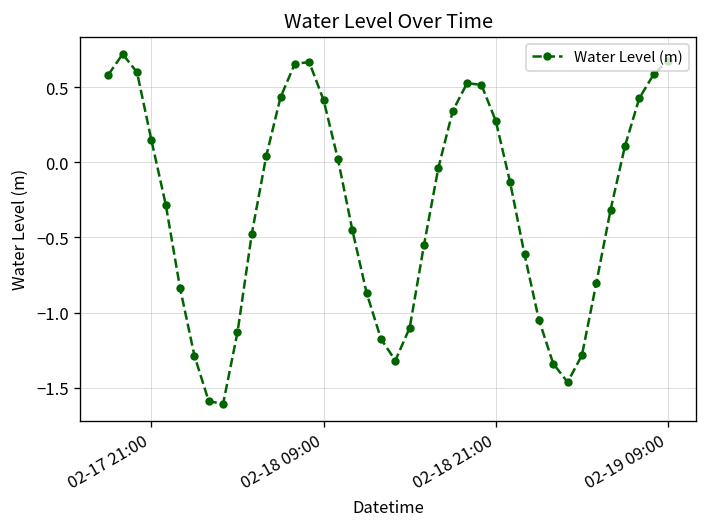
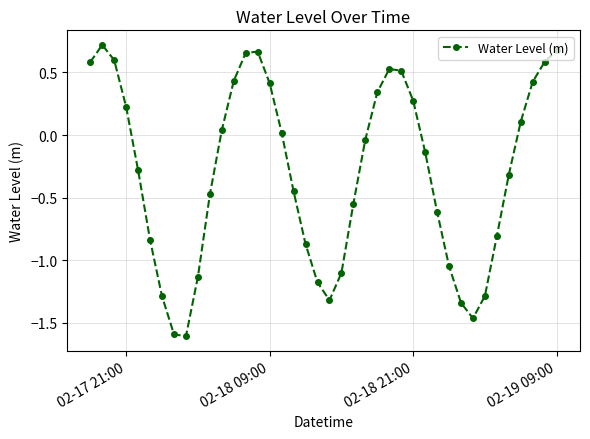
02-17 21:00: 0.15 -> 0.22
